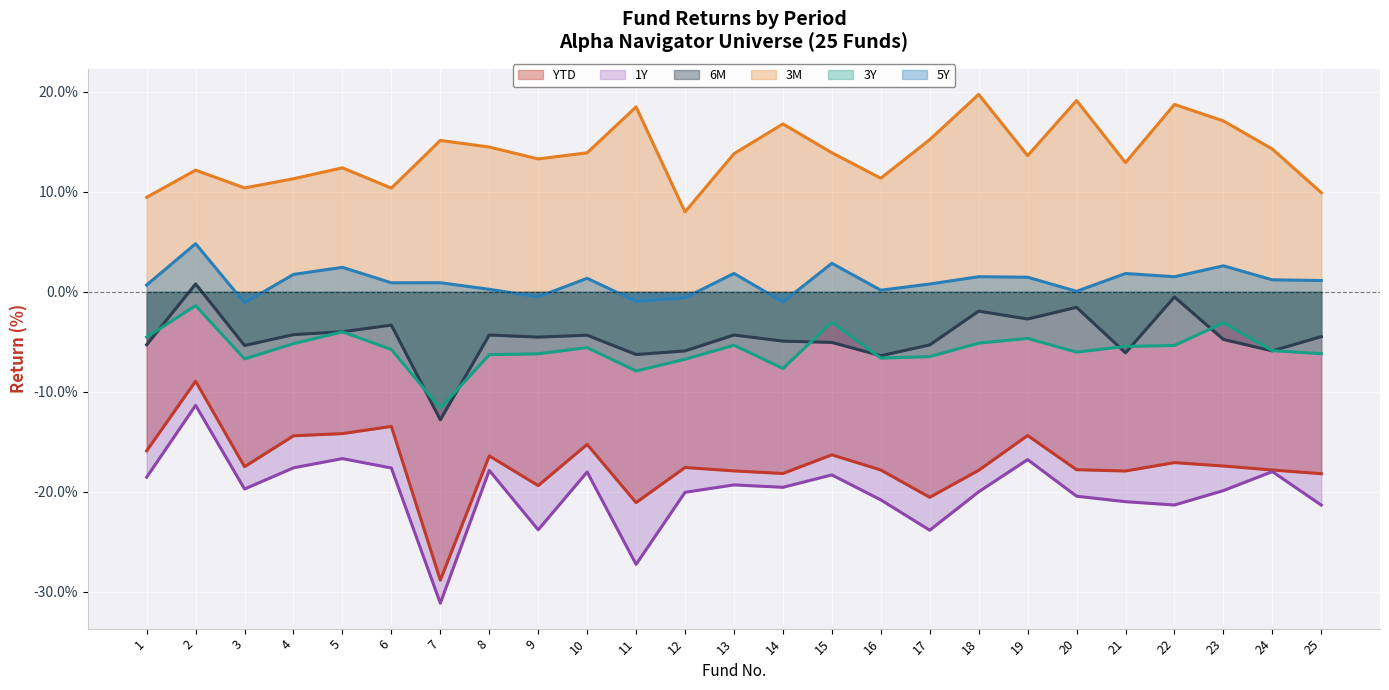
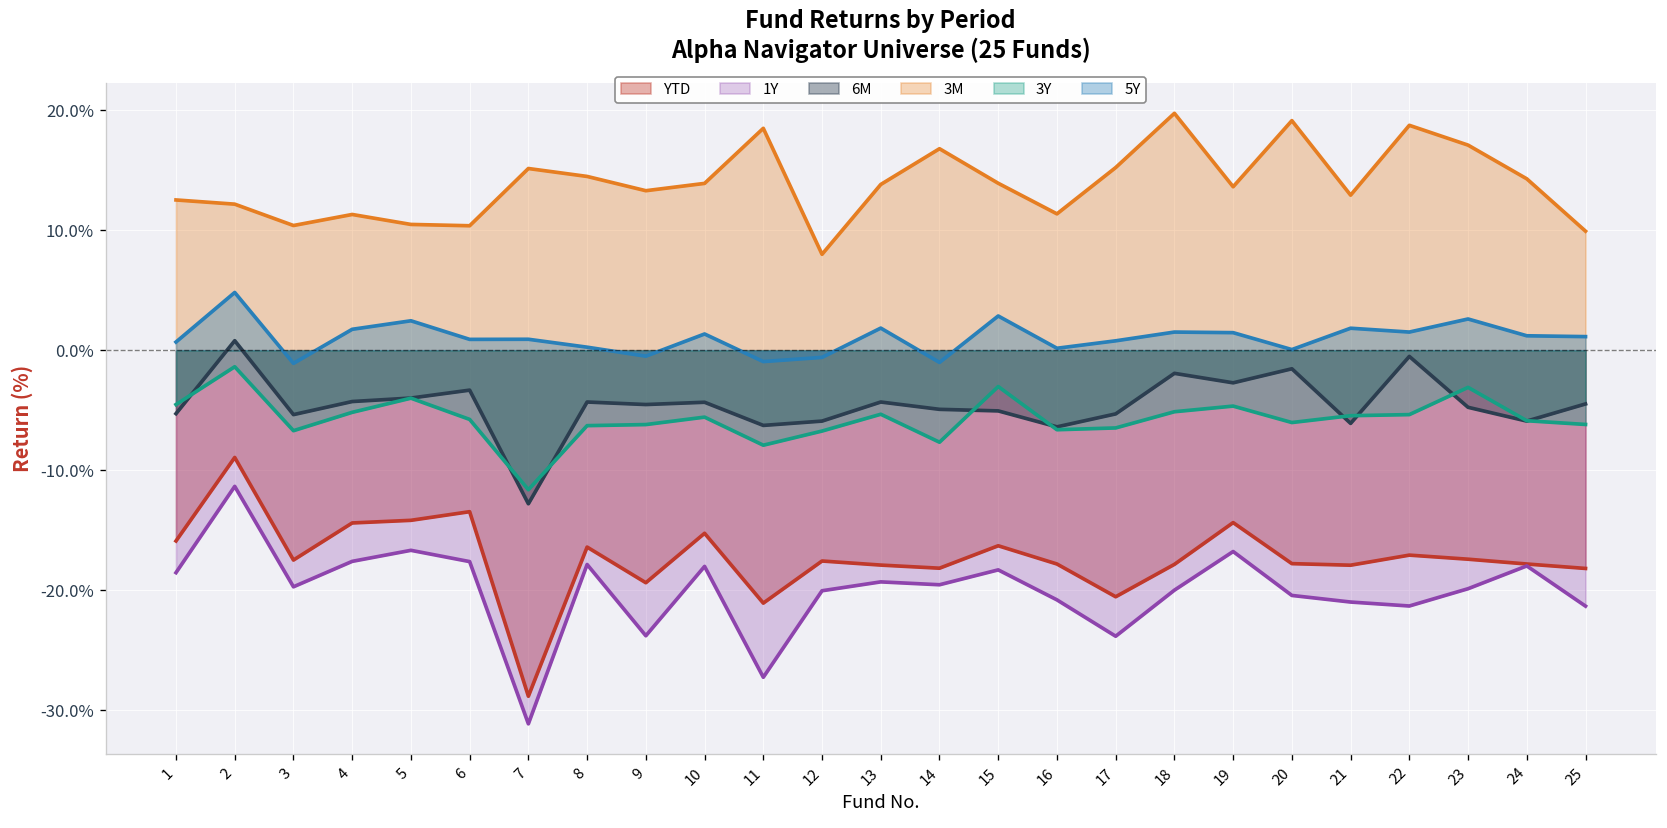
3M, 1: 9% -> 13%
3M, 5: 12% -> 10%
